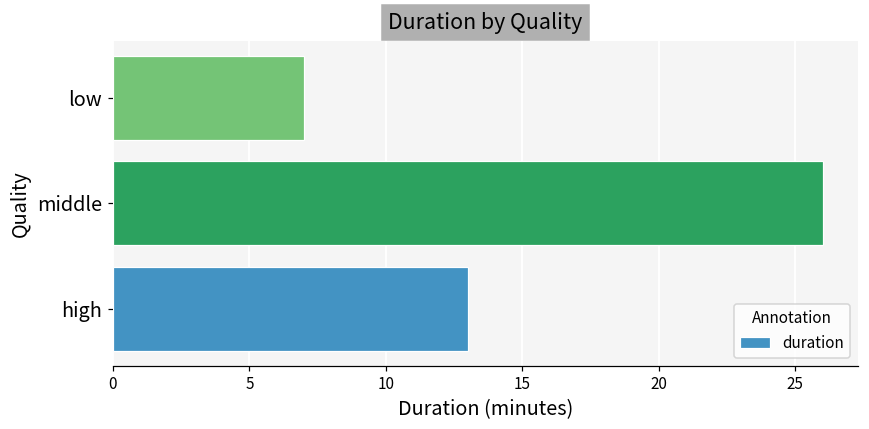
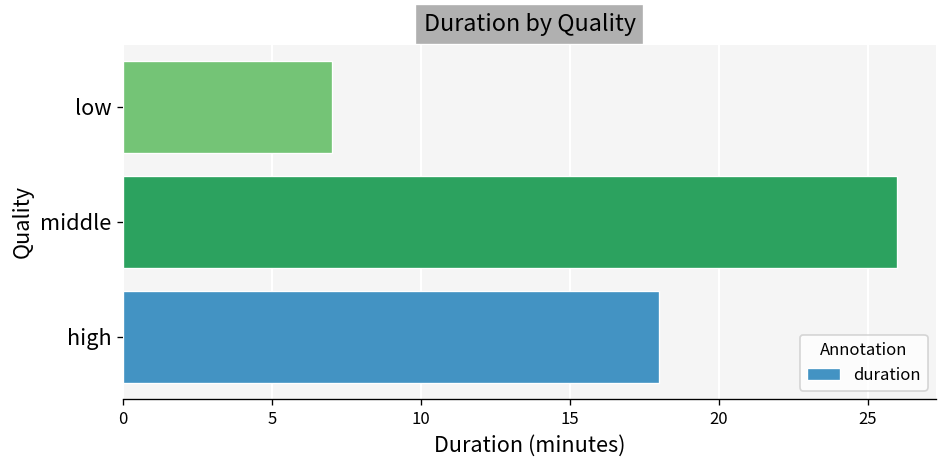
high: 13 -> 18
